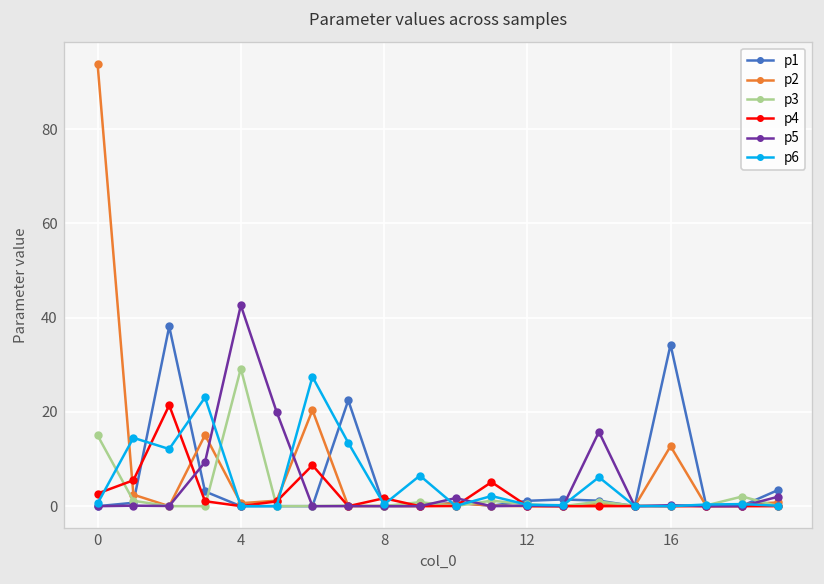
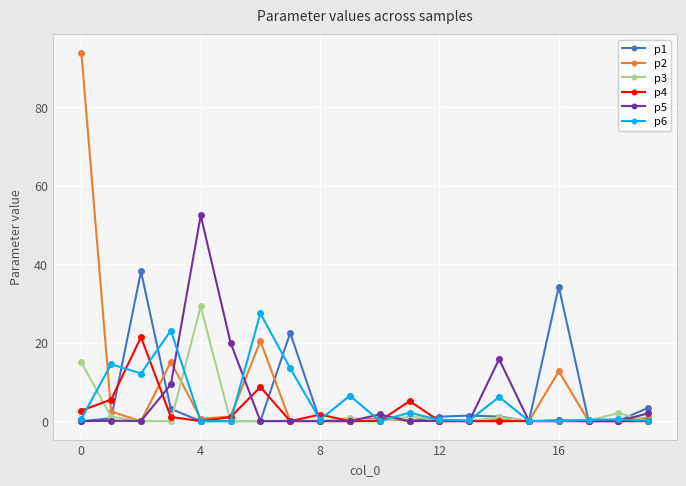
p5, 4: 43 -> 52
